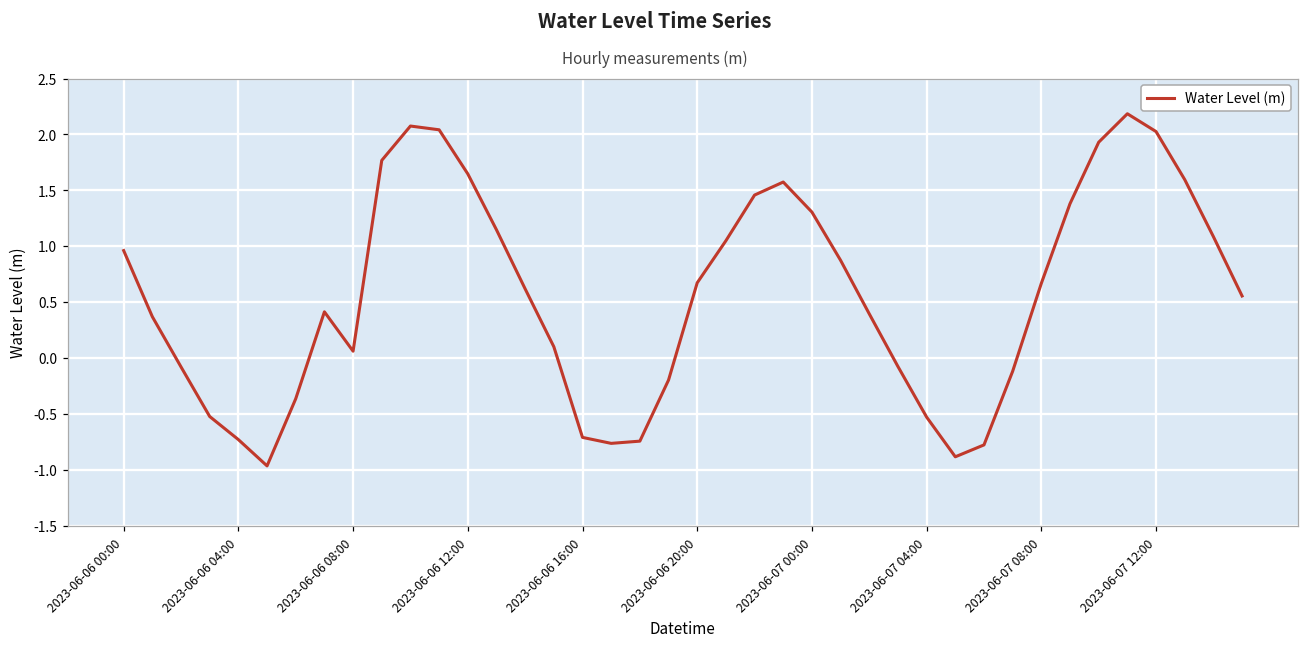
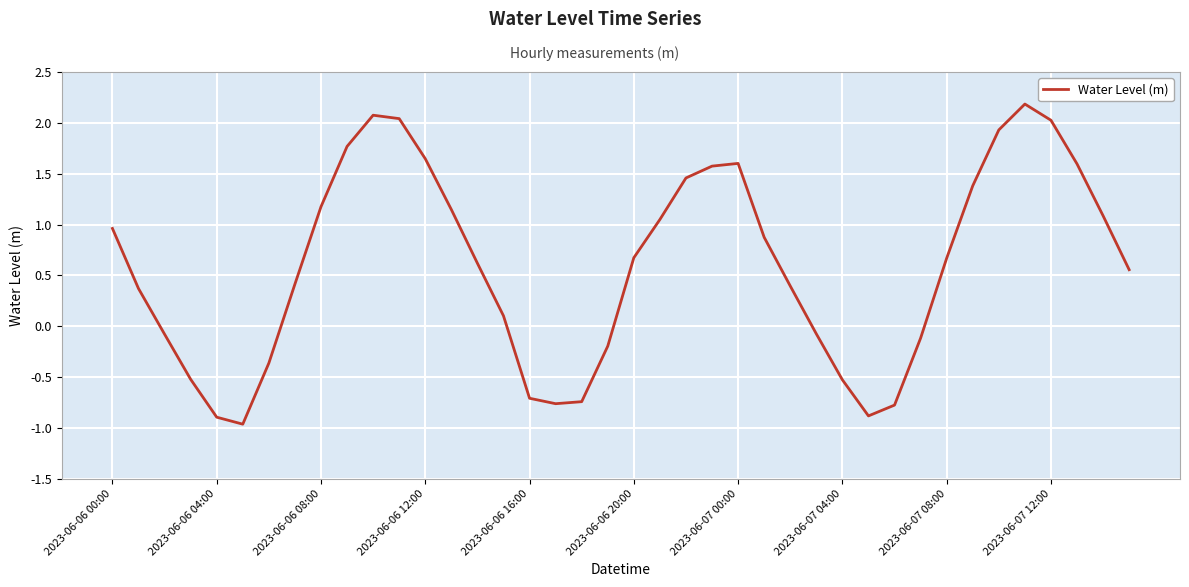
2023-06-06 04:00: -0.73 -> -0.89
2023-06-06 08:00: 0.06 -> 1.18
2023-06-07 00:00: 1.31 -> 1.60
